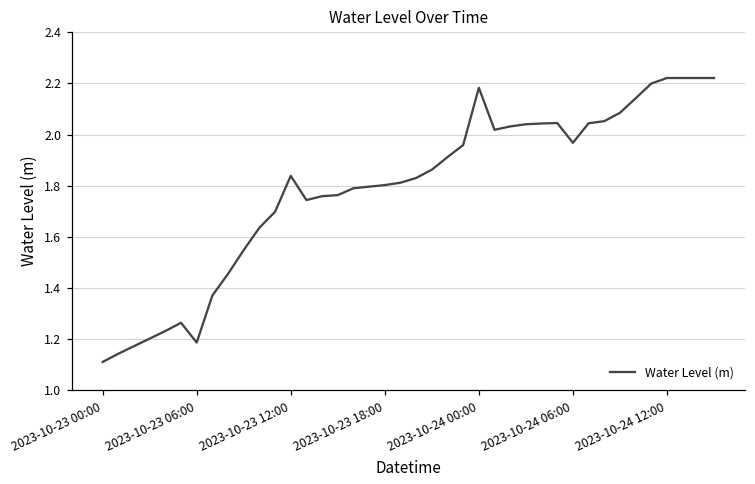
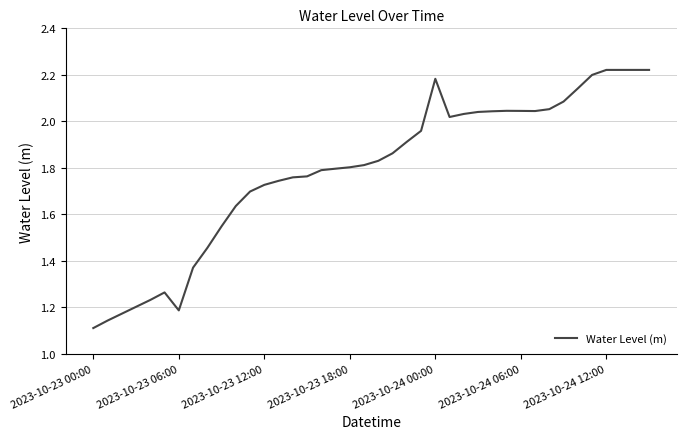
2023-10-23 12:00: 1.84 -> 1.73
2023-10-24 06:00: 1.97 -> 2.04
